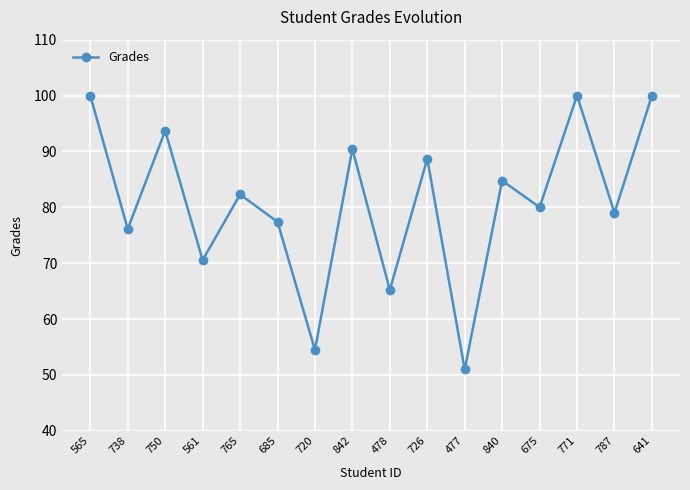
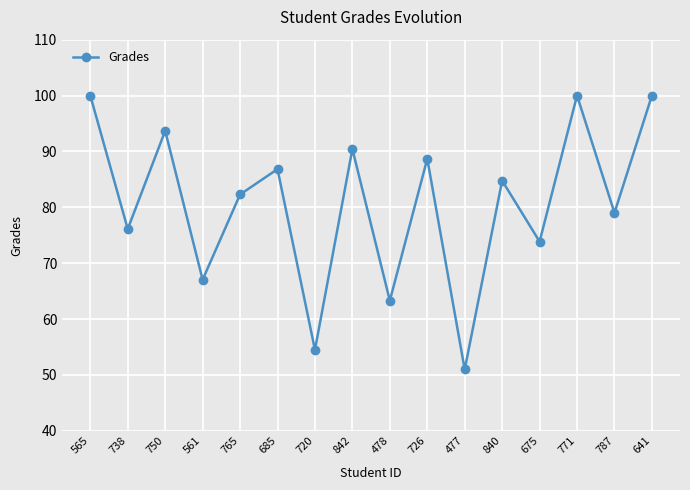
561: 71 -> 67
685: 77 -> 87
478: 65 -> 63
675: 80 -> 74
